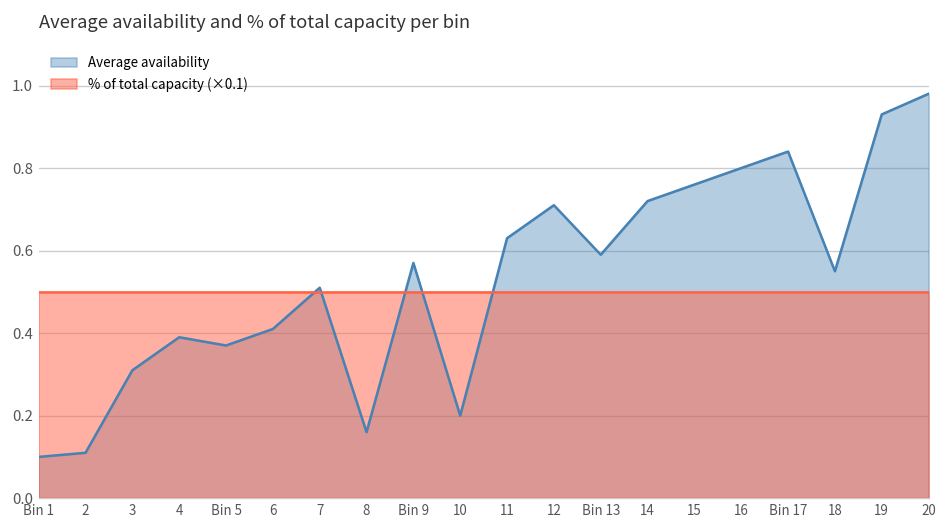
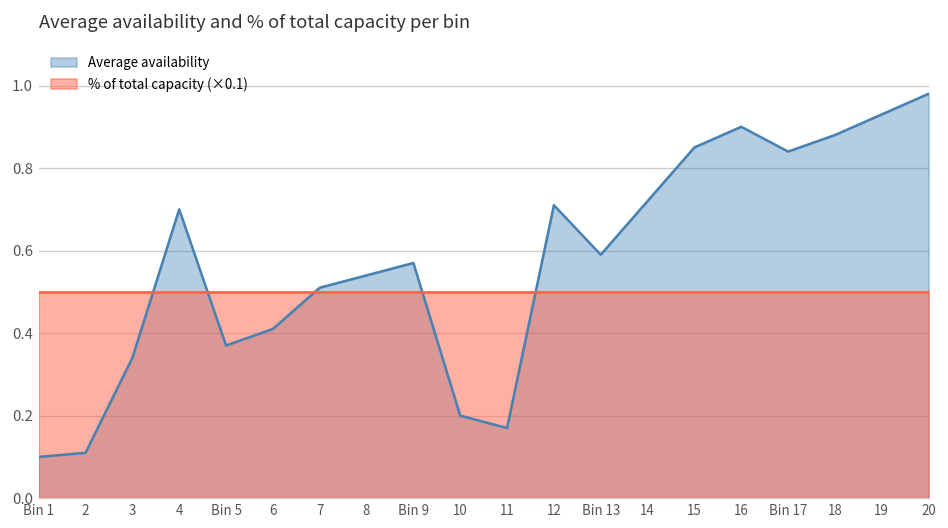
Average availability, 3: 0.31 -> 0.34
Average availability, 4: 0.39 -> 0.70
Average availability, 8: 0.16 -> 0.54
Average availability, 11: 0.63 -> 0.17
Average availability, 15: 0.76 -> 0.85
Average availability, 16: 0.8 -> 0.9
Average availability, 18: 0.55 -> 0.88
